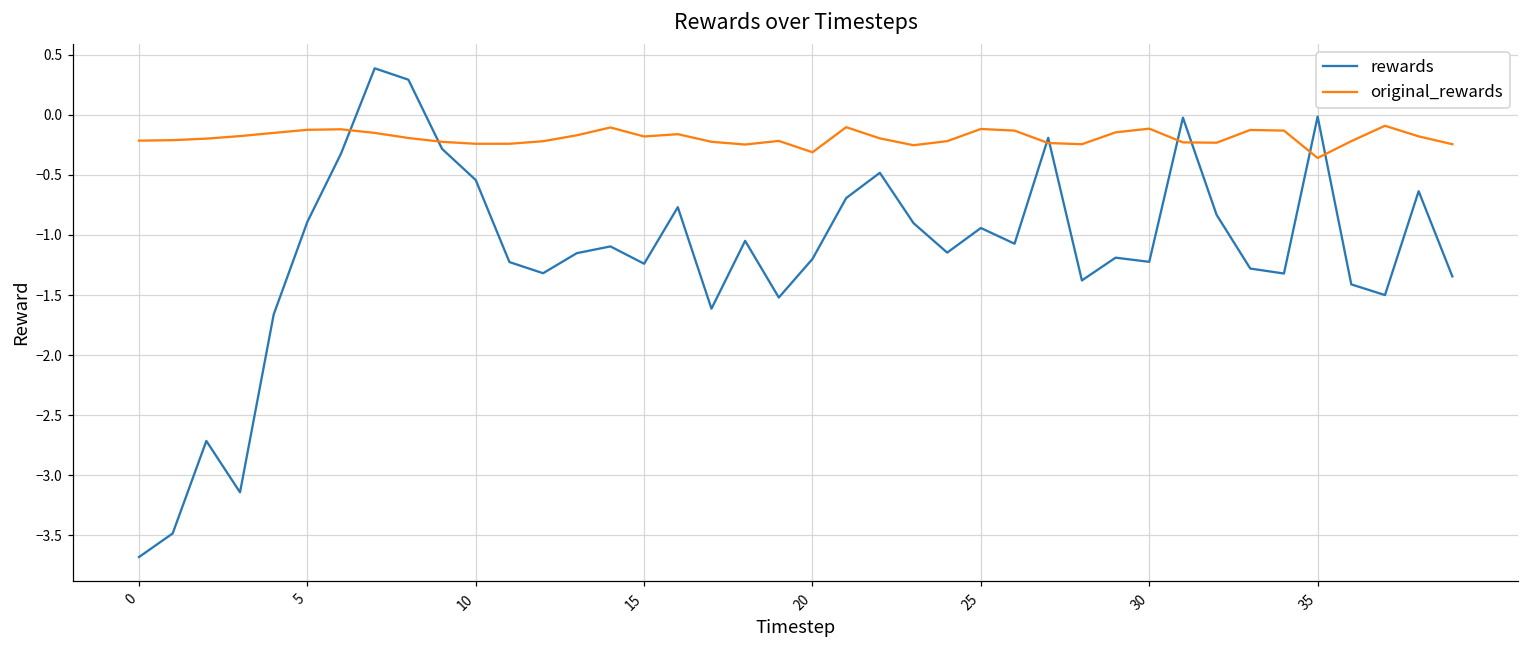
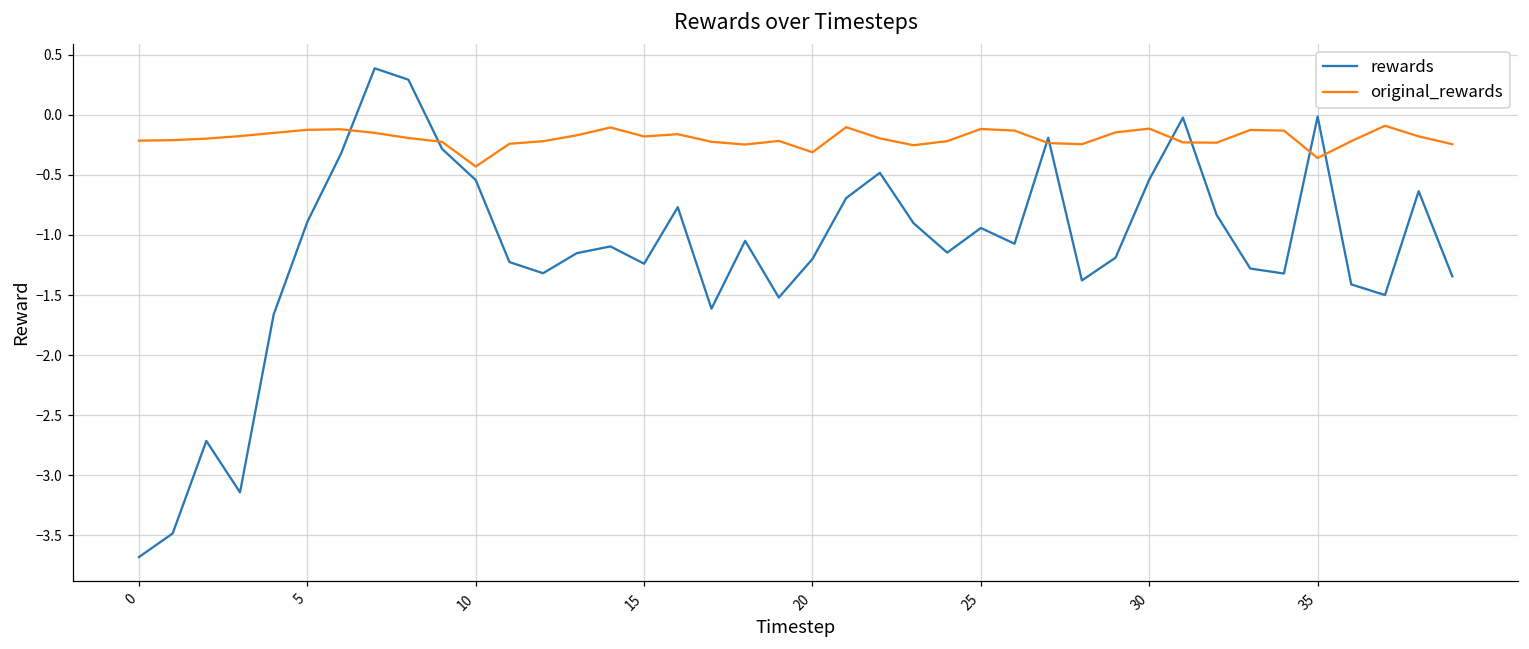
original_rewards, 10: -0.24 -> -0.43
rewards, 30: -1.22 -> -0.54
